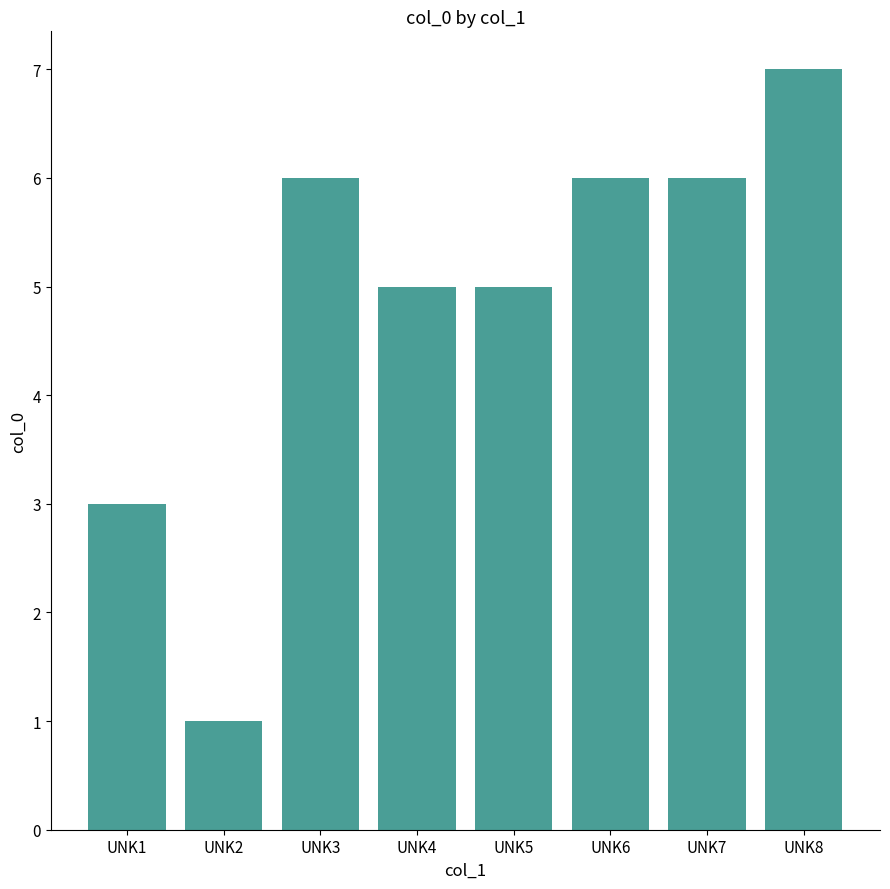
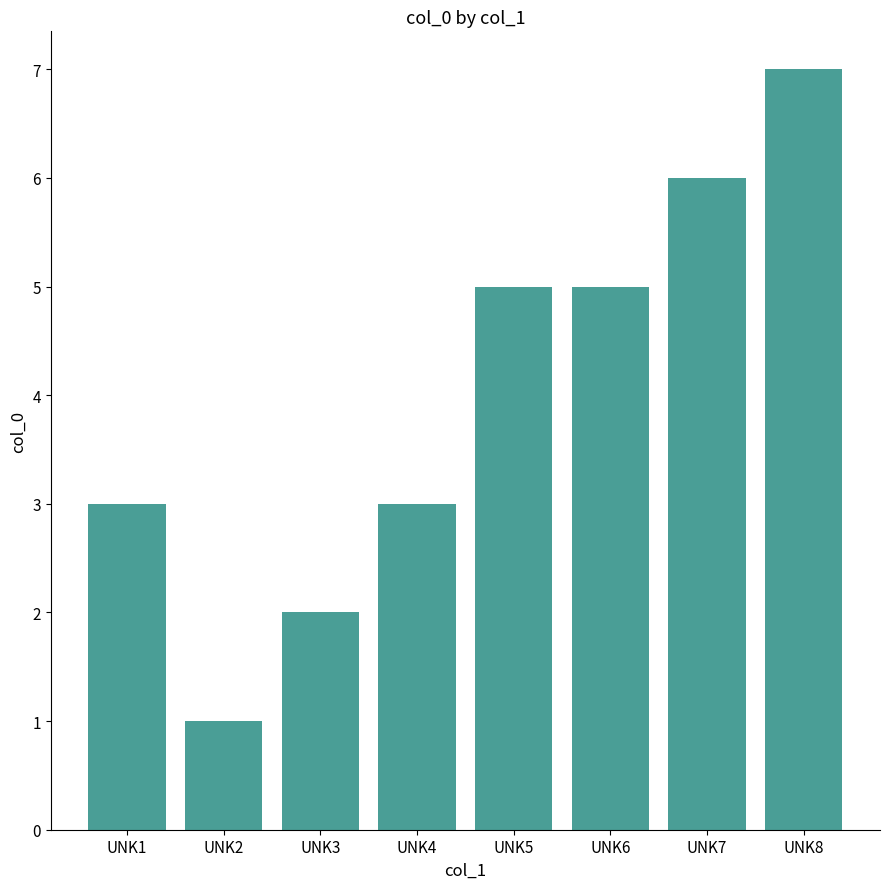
UNK3: 6 -> 2
UNK4: 5 -> 3
UNK6: 6 -> 5
